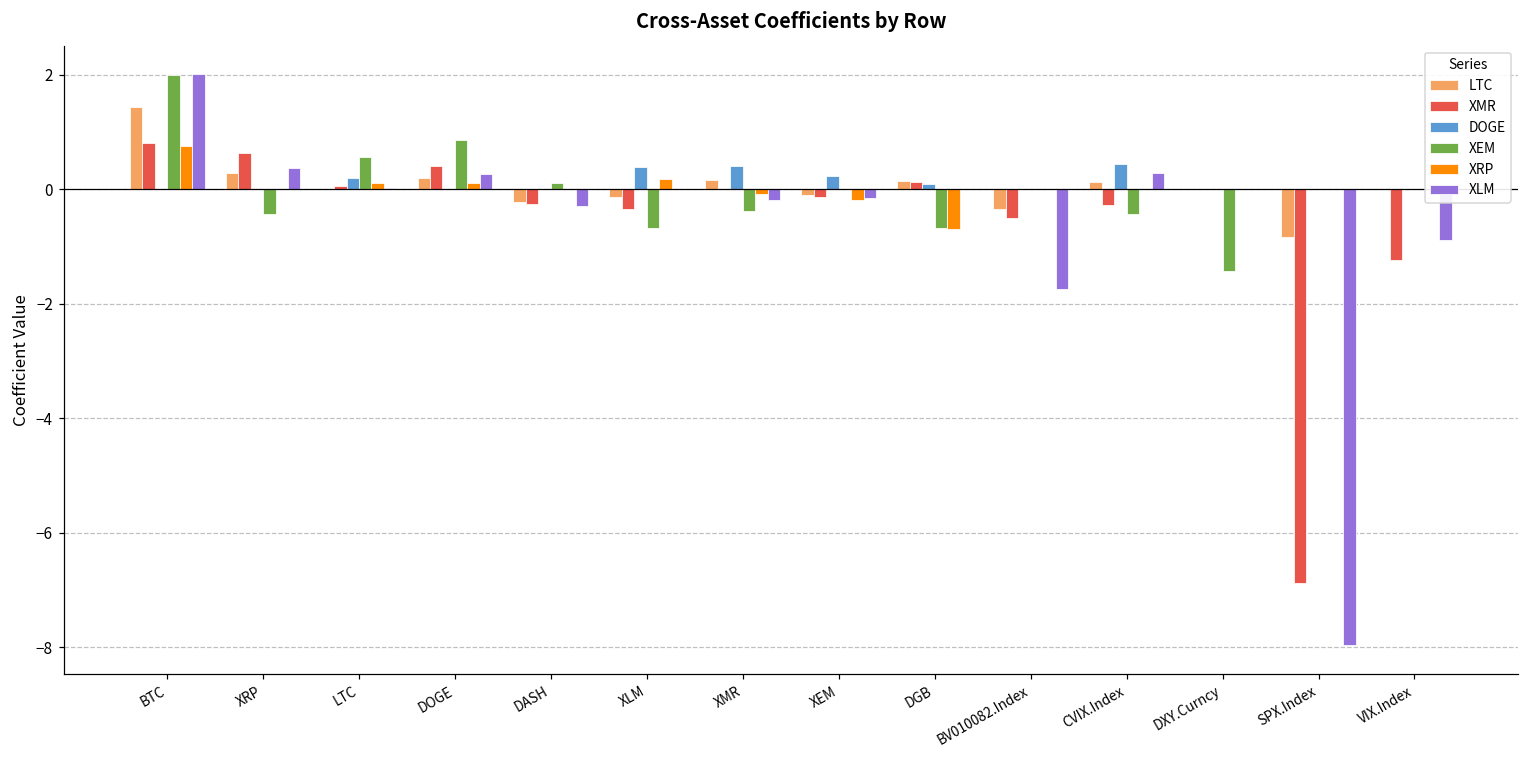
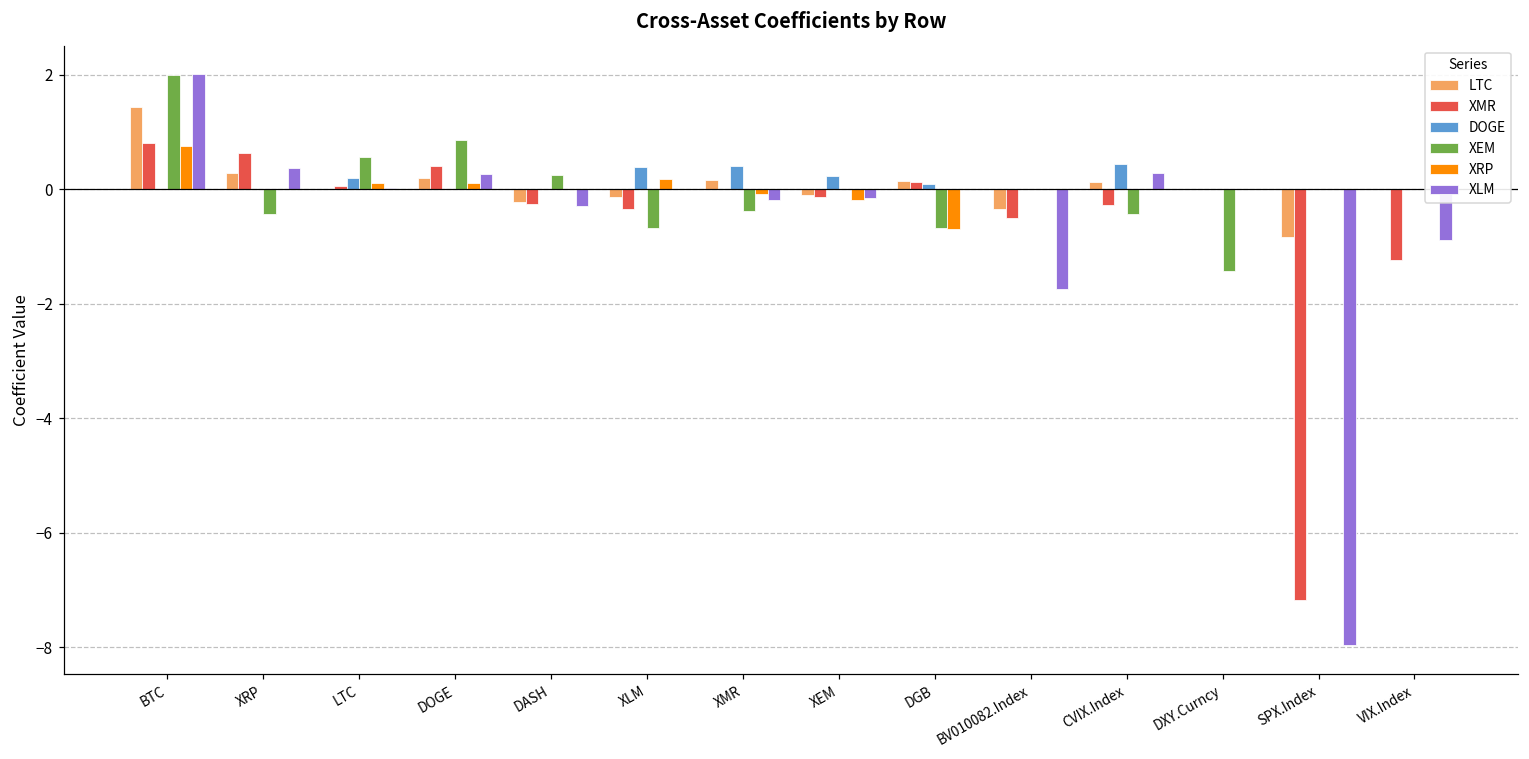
XEM, DASH: 0.1 -> 0.3
XMR, SPX.Index: -6.9 -> -7.2
